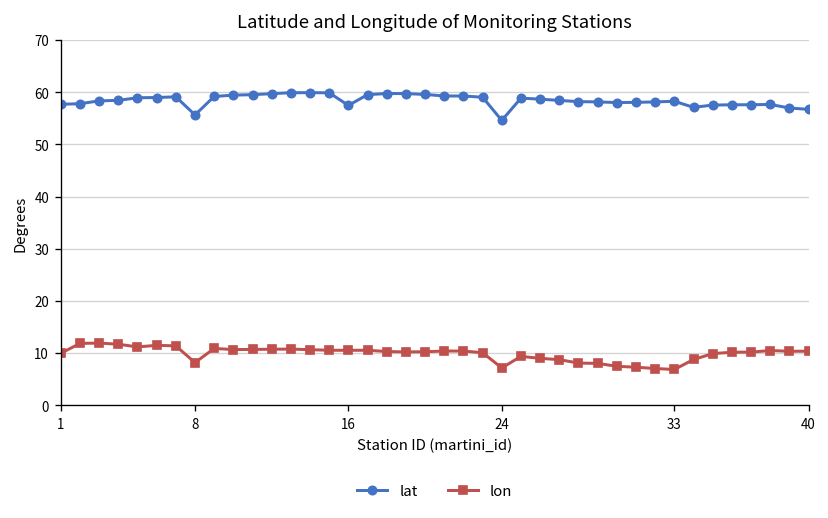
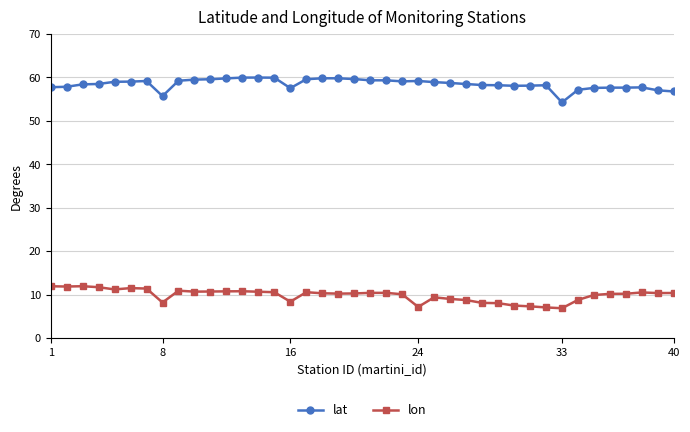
lon, 1: 10 -> 12
lon, 16: 11 -> 8
lat, 24: 55 -> 59
lat, 33: 58 -> 54
